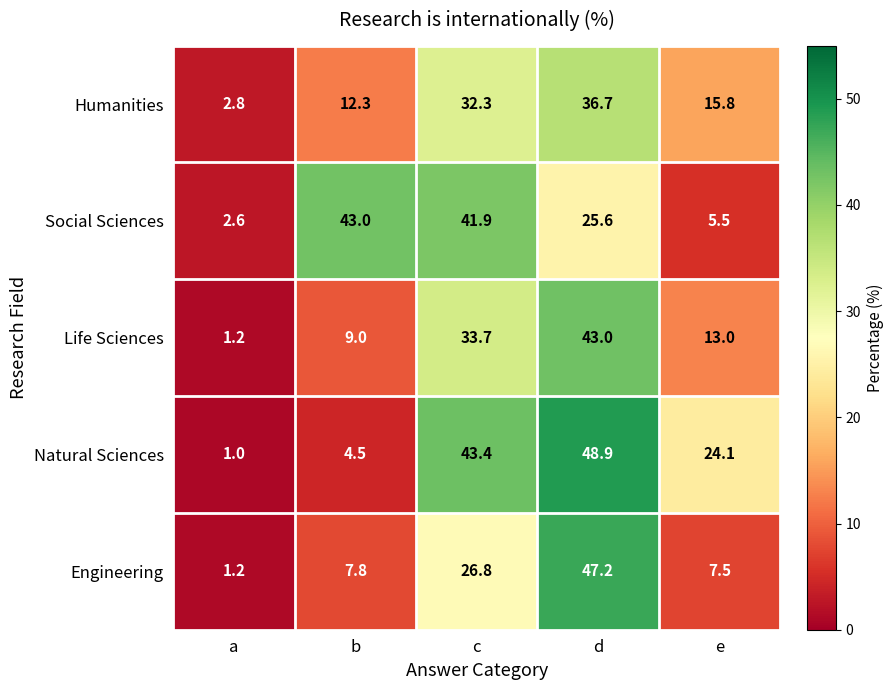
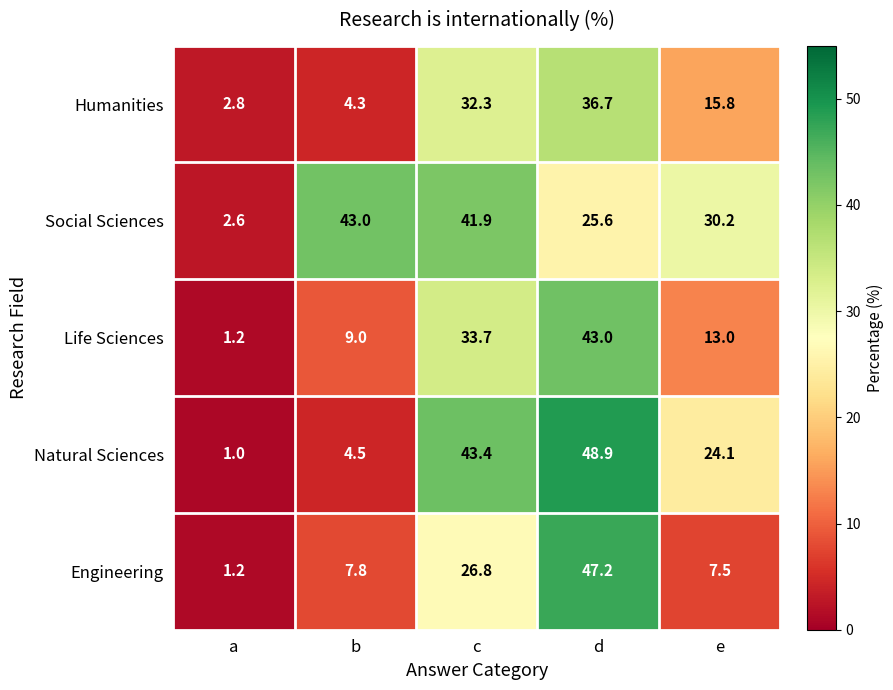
Humanities, b: 12.3 -> 4.3
Social Sciences, e: 5.5 -> 30.2
